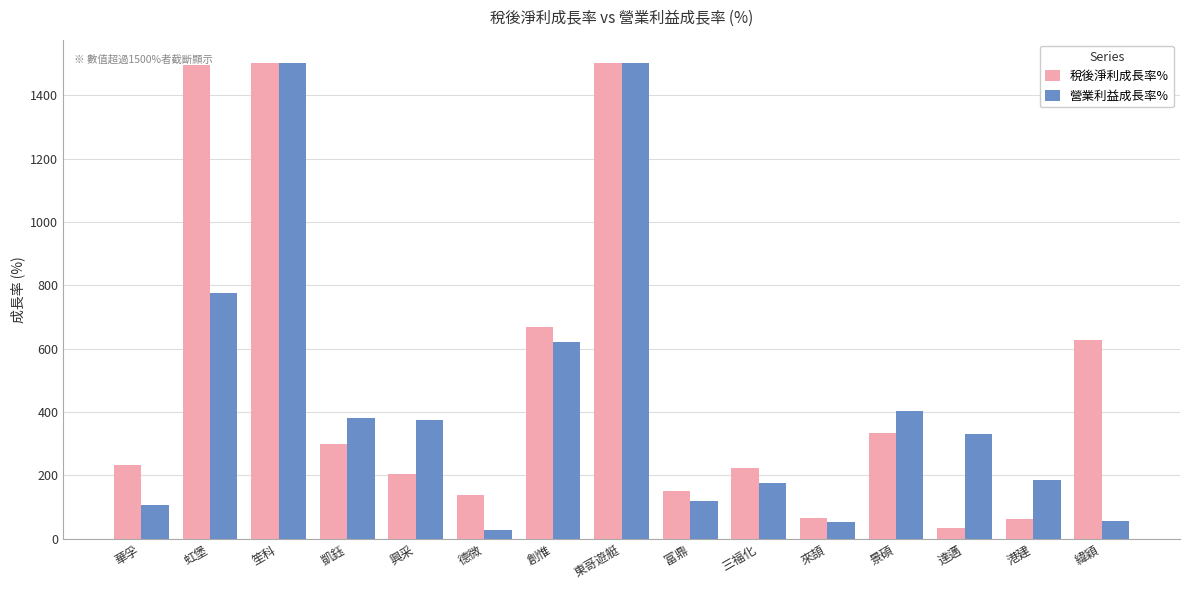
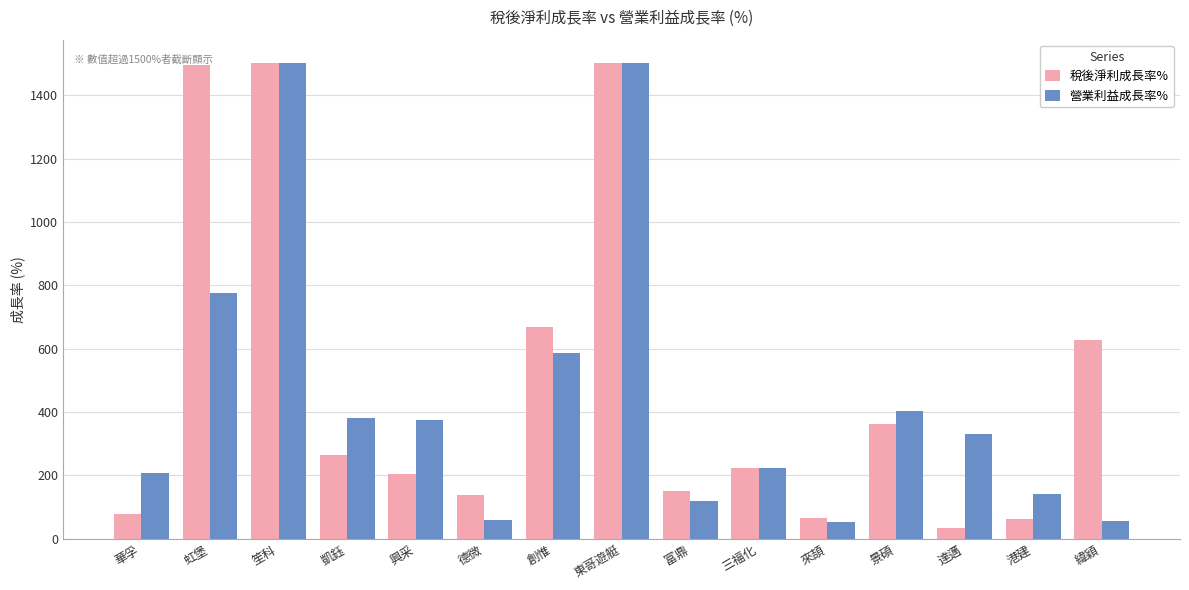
稅後淨利成長率%, 華孚: 230 -> 80
營業利益成長率%, 華孚: 110 -> 210
稅後淨利成長率%, 凱鈺: 300 -> 270
營業利益成長率%, 德微: 30 -> 60
營業利益成長率%, 創惟: 620 -> 590
營業利益成長率%, 三福化: 180 -> 220
稅後淨利成長率%, 景碩: 330 -> 360
營業利益成長率%, 港建: 190 -> 140
